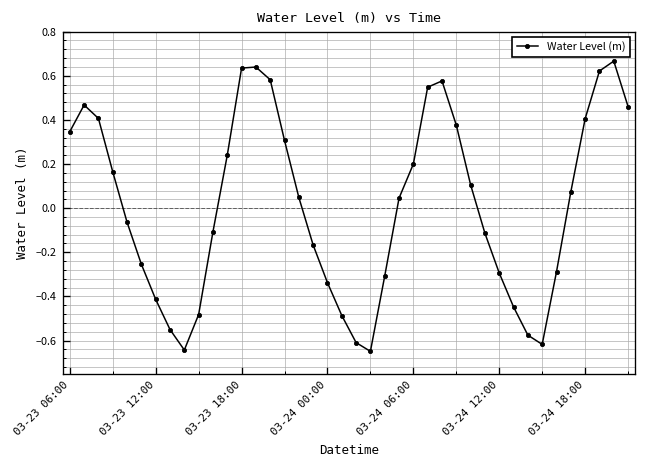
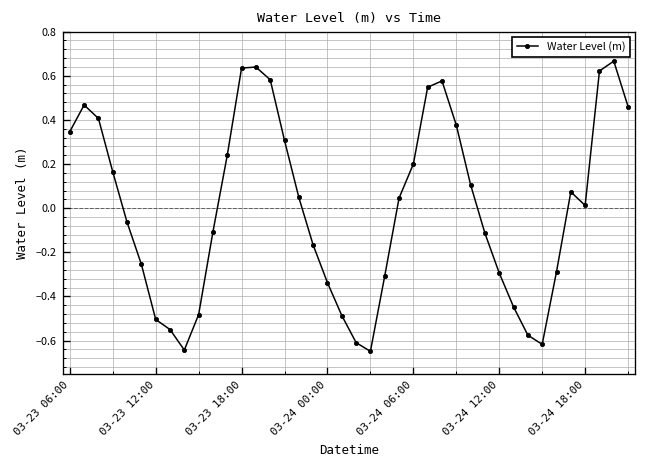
03-23 12:00: -0.41 -> -0.50
03-24 18:00: 0.41 -> 0.01
